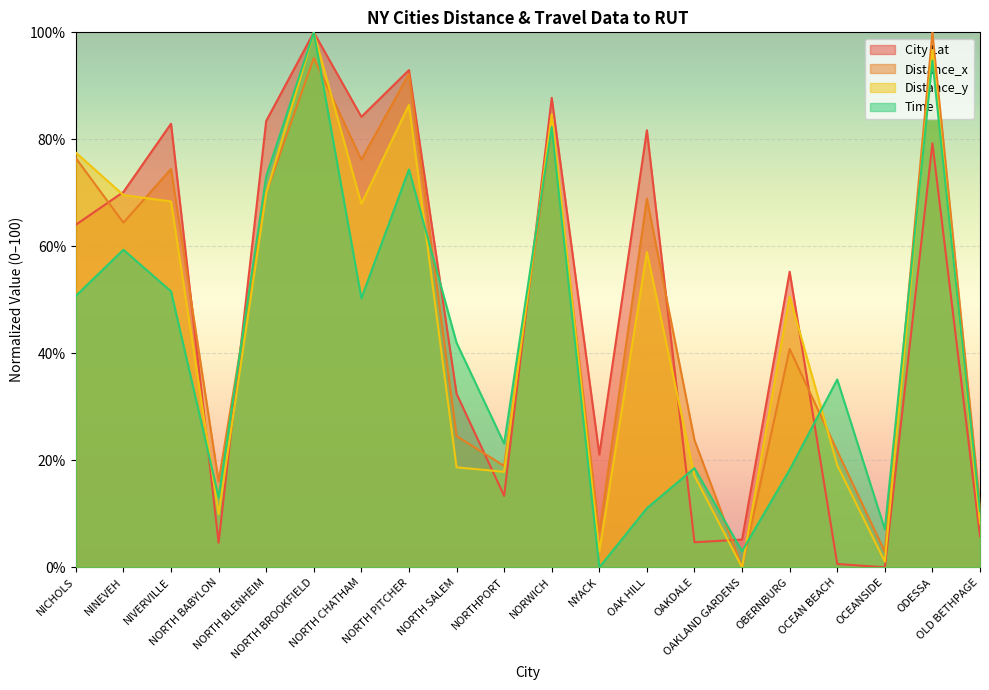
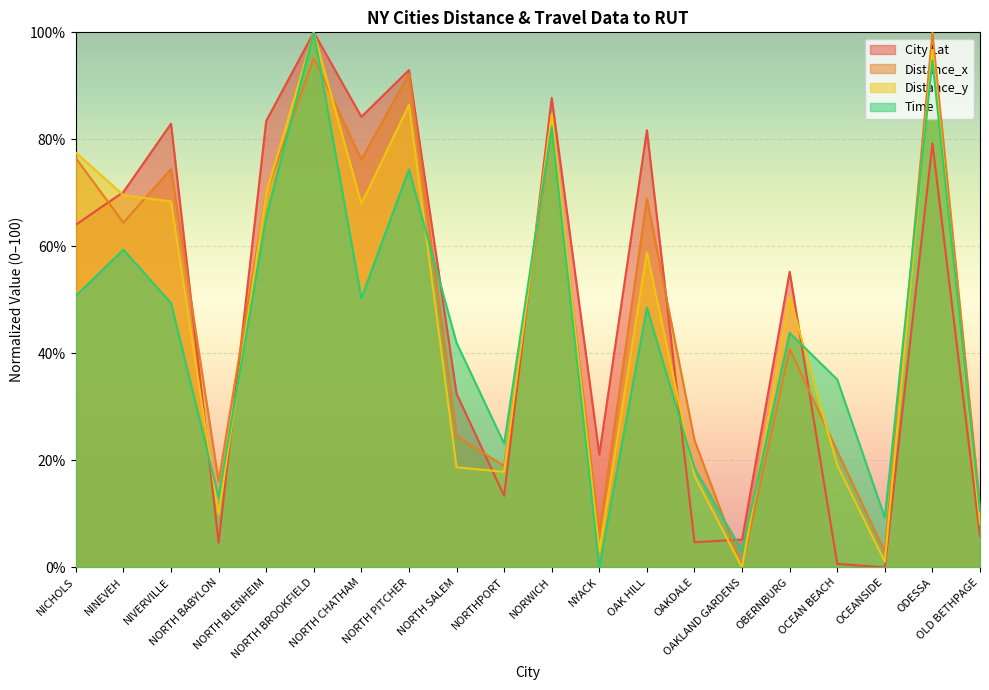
Time, NIVERVILLE: 52% -> 49%
Time, NORTH BLENHEIM: 73% -> 65%
Time, OAK HILL: 11% -> 49%
Time, OBERNBURG: 18% -> 44%
Time, OCEANSIDE: 7% -> 9%
